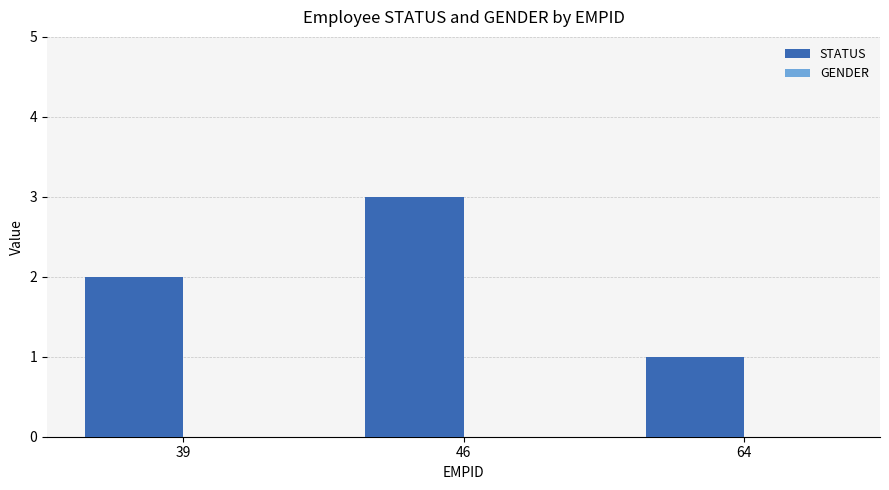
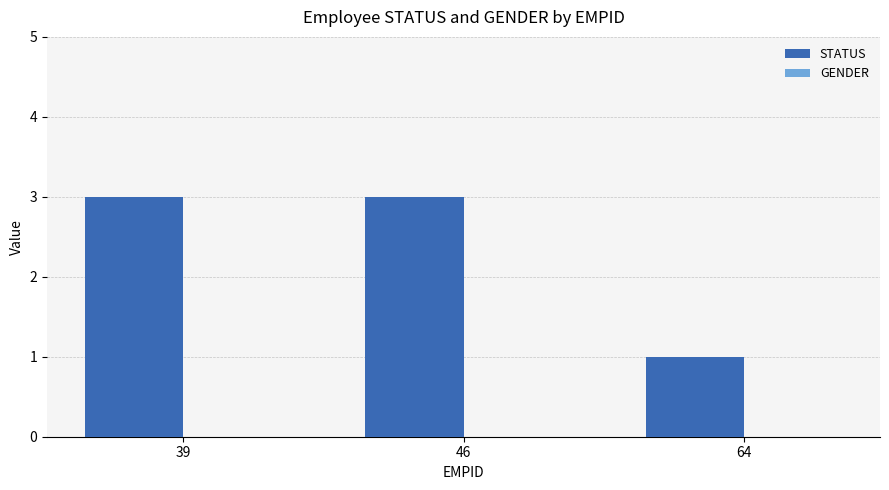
STATUS, 39: 2 -> 3
